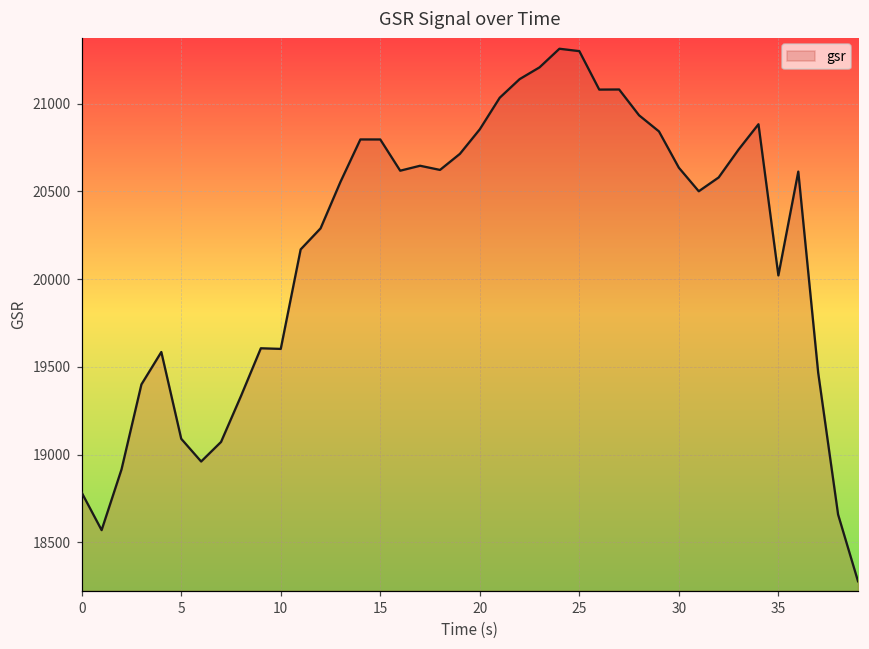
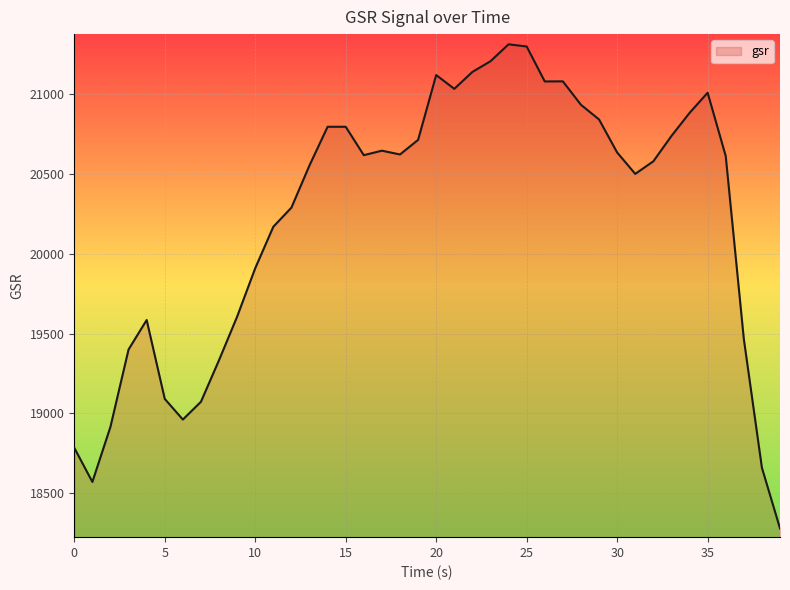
10: 19600 -> 19910
20: 20850 -> 21120
35: 20020 -> 21010
